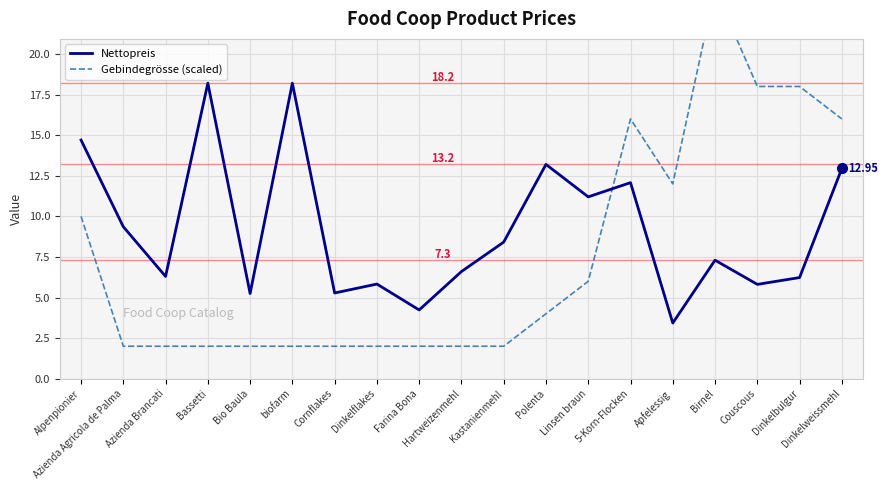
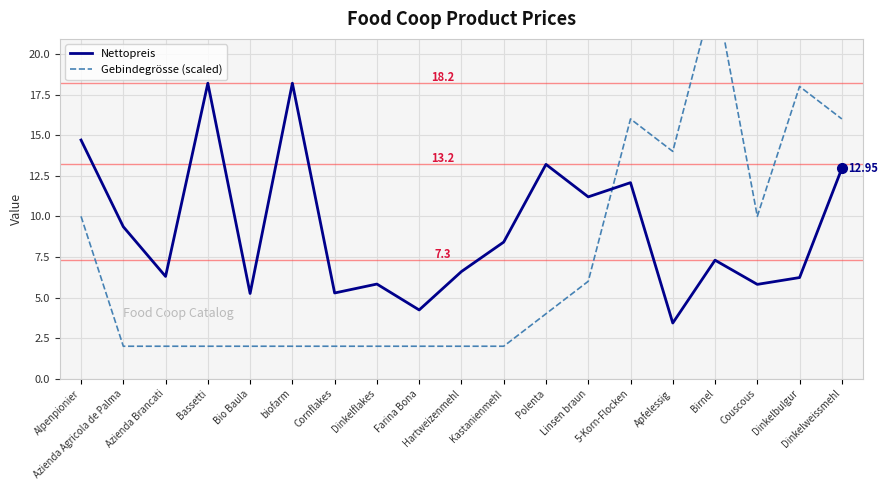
Gebindegrösse (scaled), Apfelessig: 12.0 -> 14.0
Gebindegrösse (scaled), Couscous: 18.0 -> 10.0
